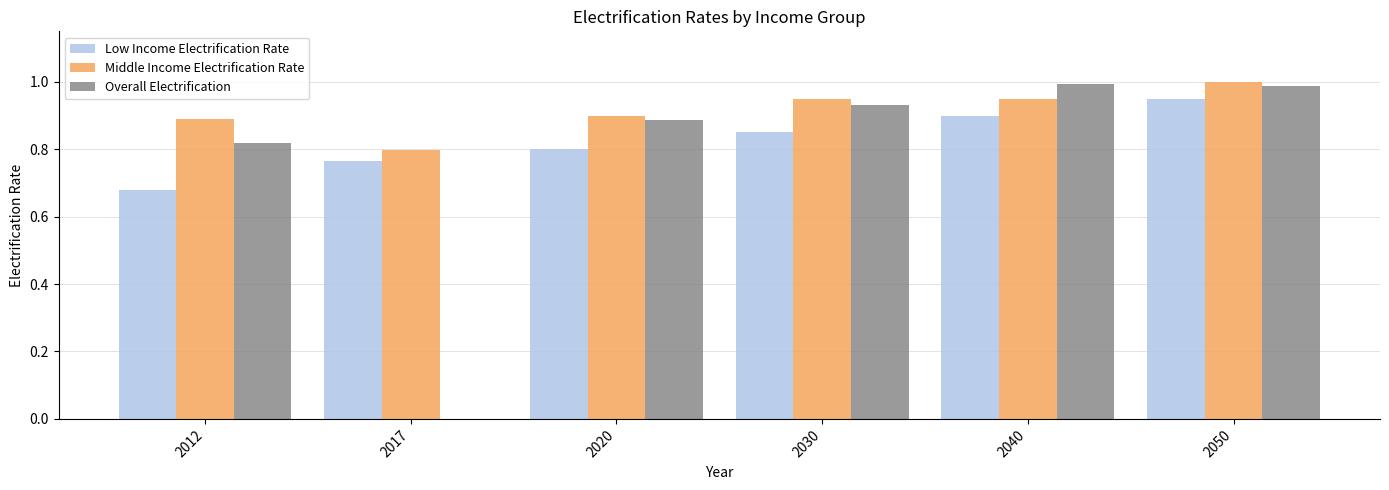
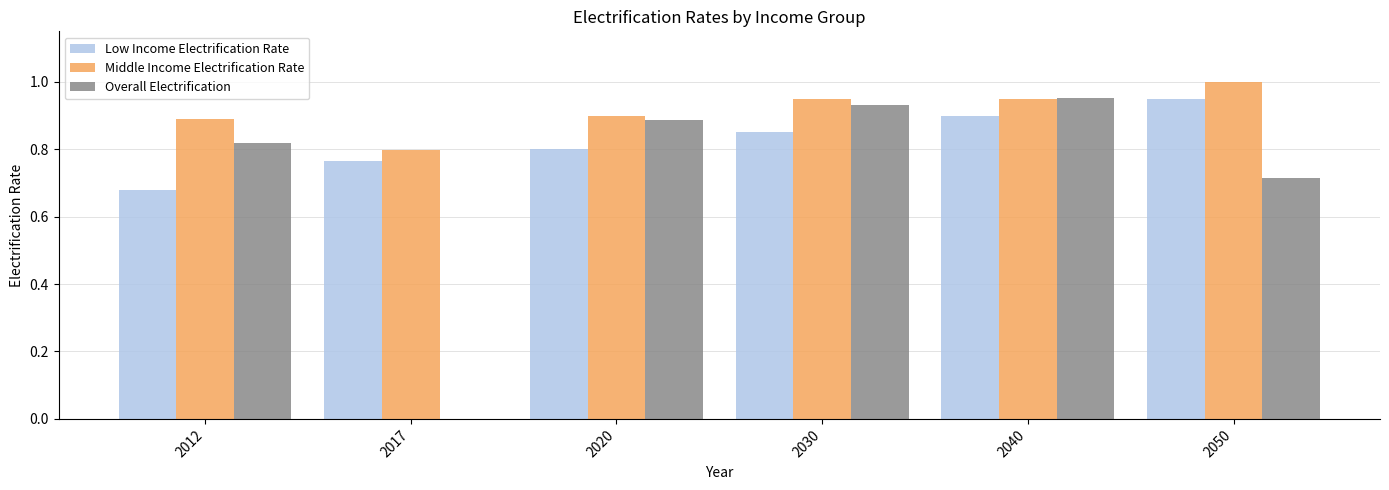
Overall Electrification, 2040: 0.99 -> 0.95
Overall Electrification, 2050: 0.99 -> 0.72
